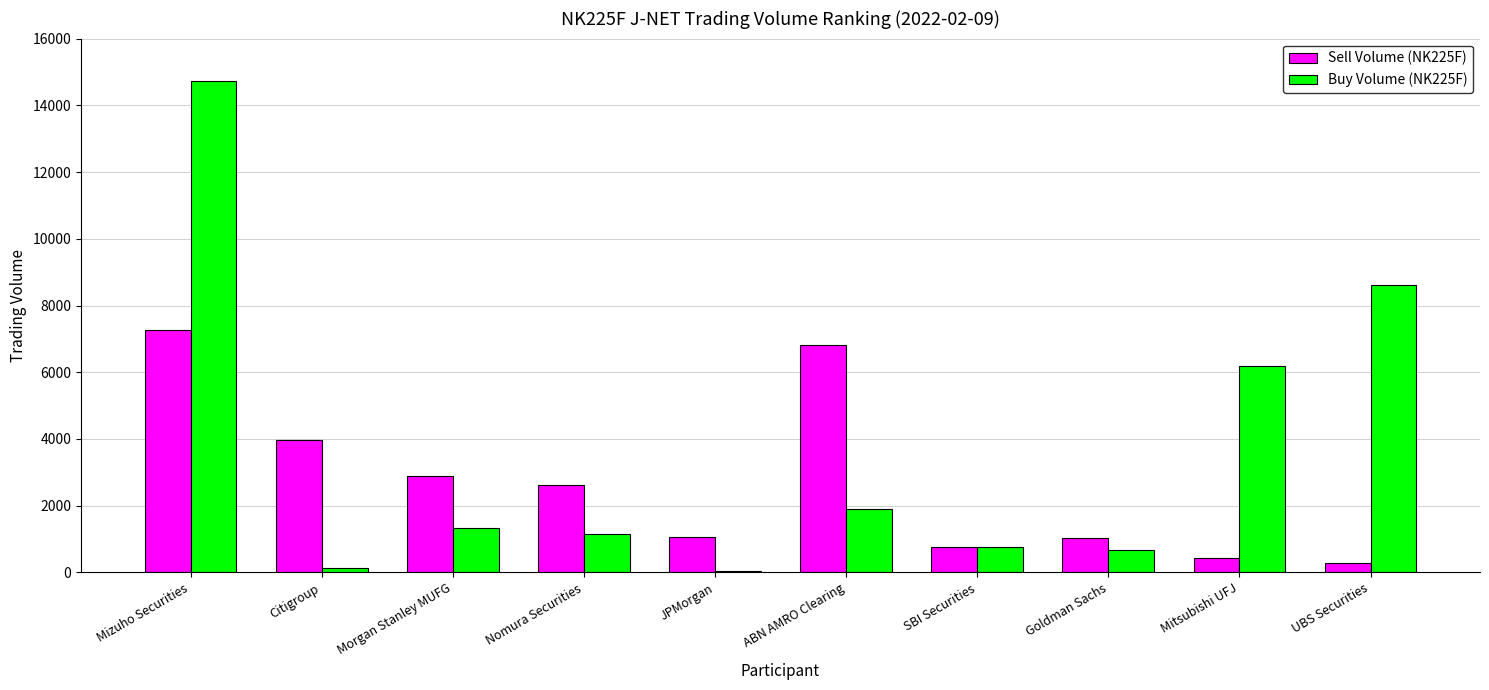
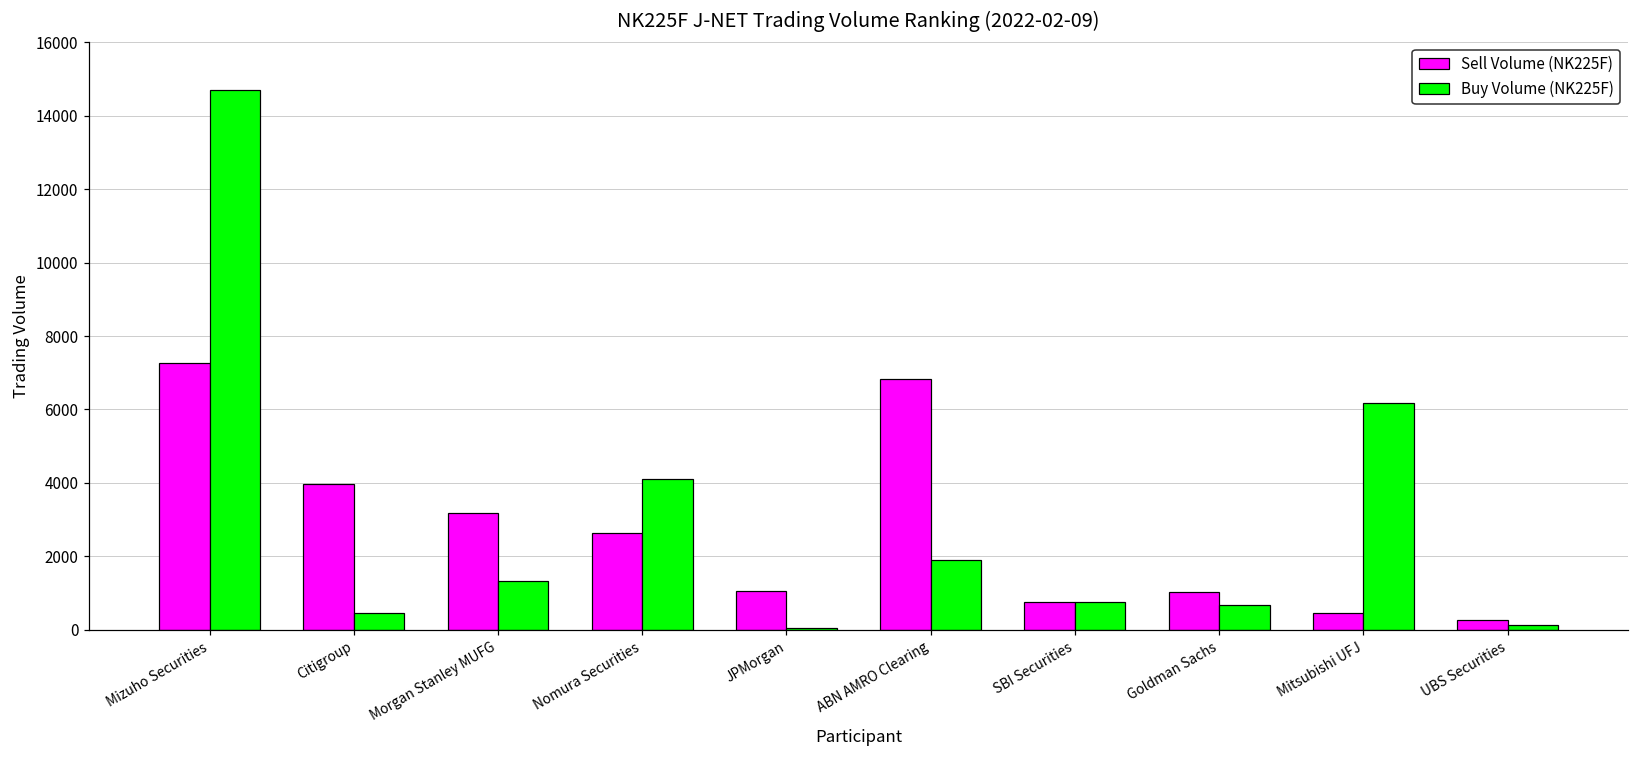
Buy Volume (NK225F), Citigroup: 100 -> 500
Sell Volume (NK225F), Morgan Stanley MUFG: 2900 -> 3200
Buy Volume (NK225F), Nomura Securities: 1200 -> 4100
Buy Volume (NK225F), UBS Securities: 8600 -> 100
